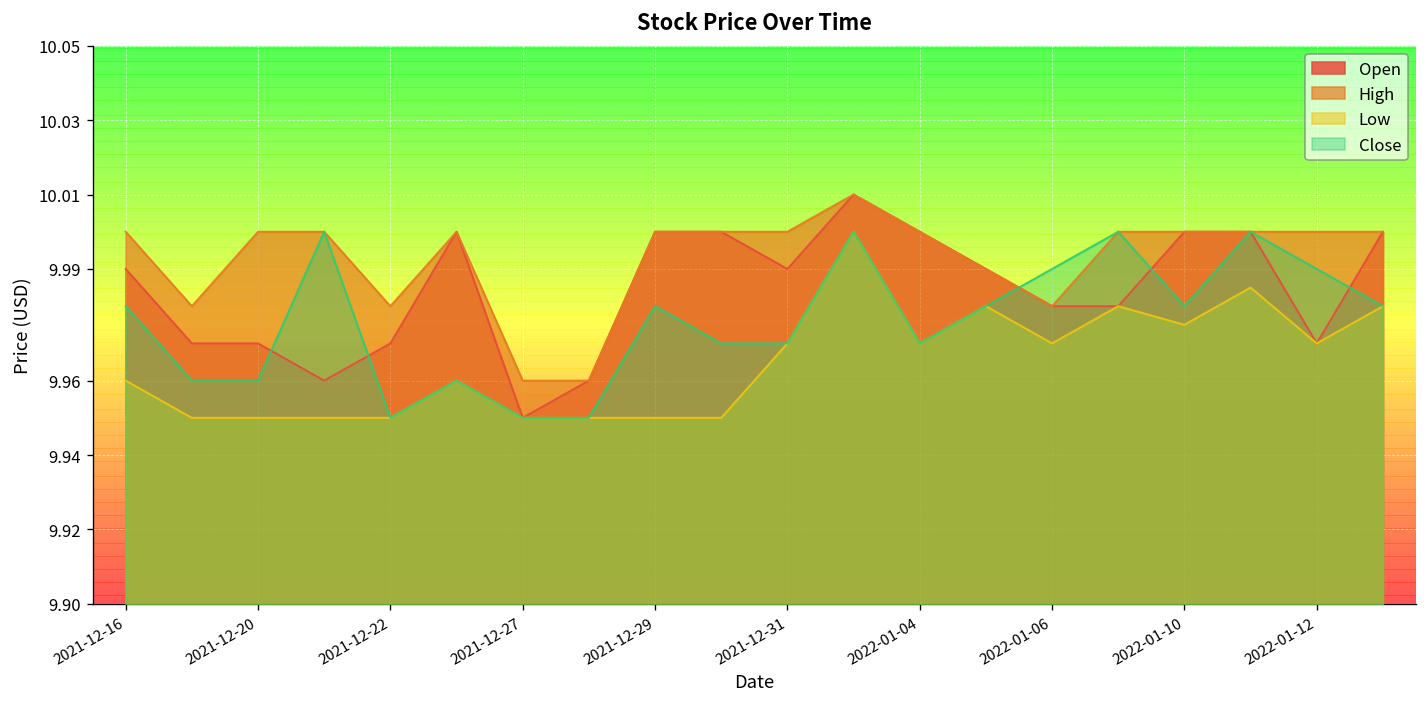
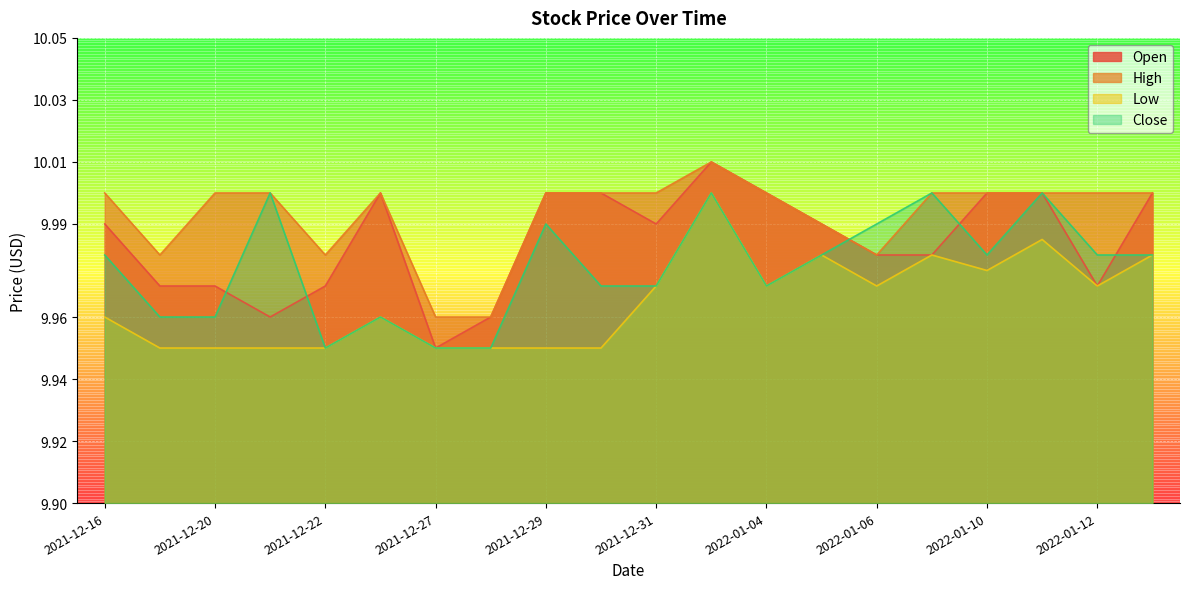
Close, 2021-12-29: 9.98 -> 9.99
Close, 2022-01-12: 9.99 -> 9.98
